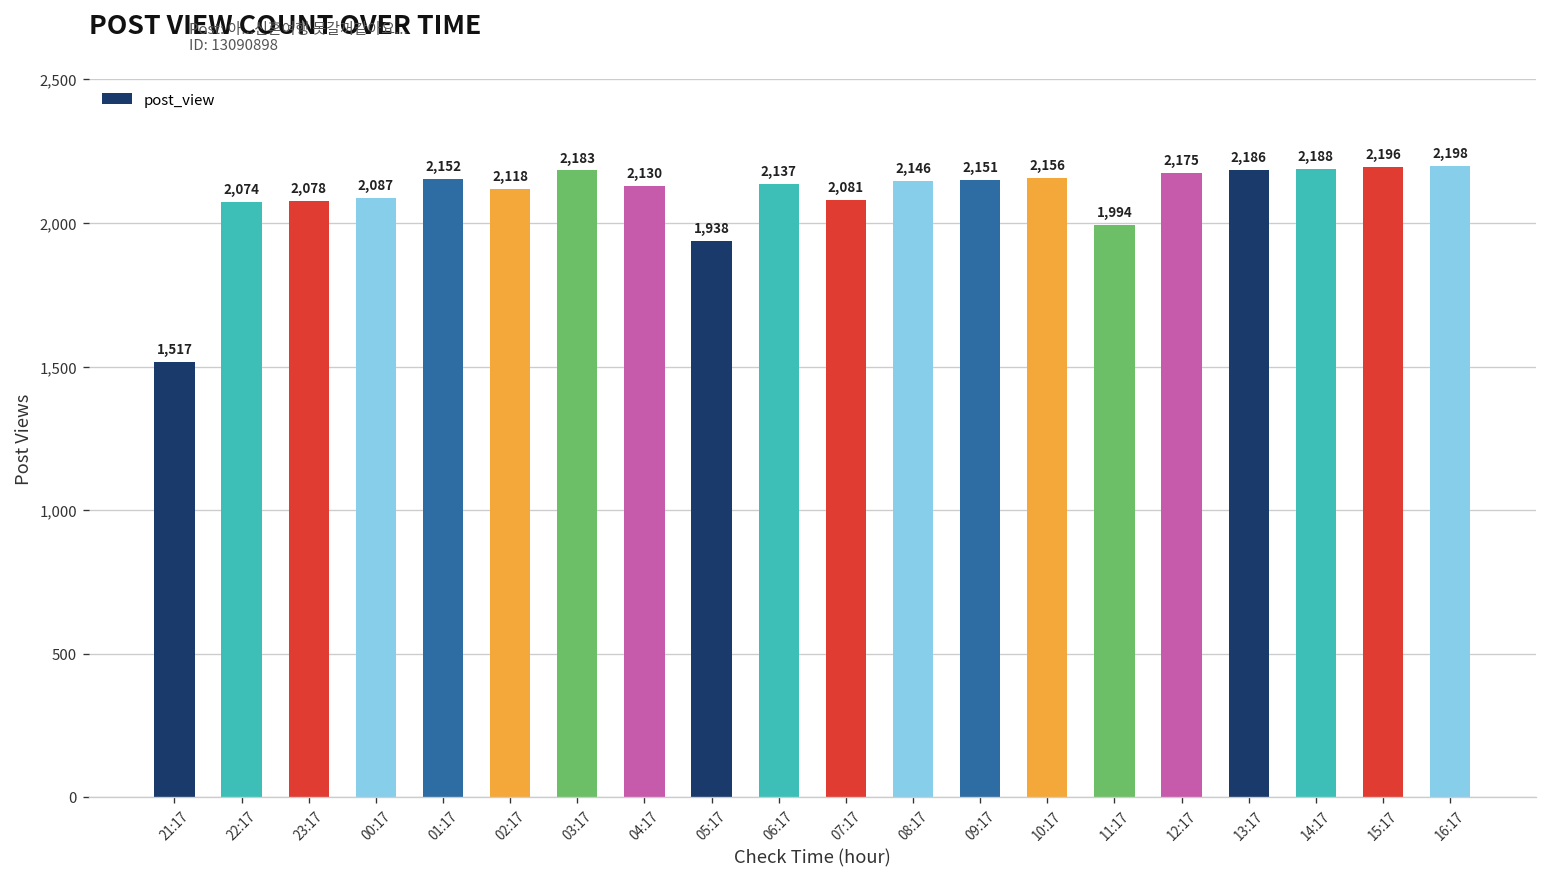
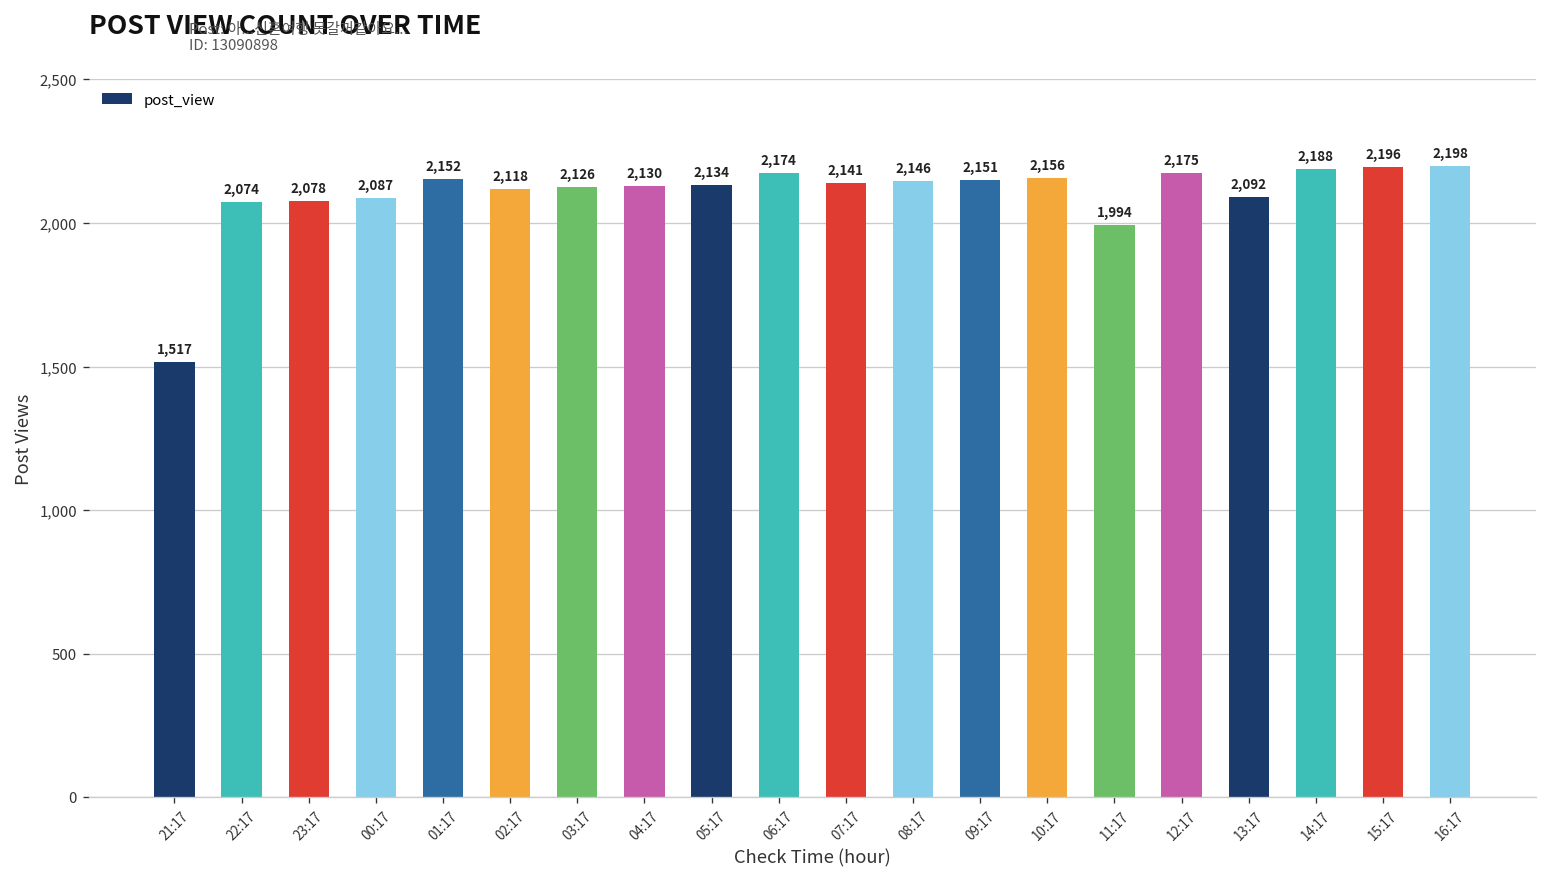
03:17: 2,183 -> 2,126
05:17: 1,938 -> 2,134
06:17: 2,137 -> 2,174
07:17: 2,081 -> 2,141
13:17: 2,186 -> 2,092
